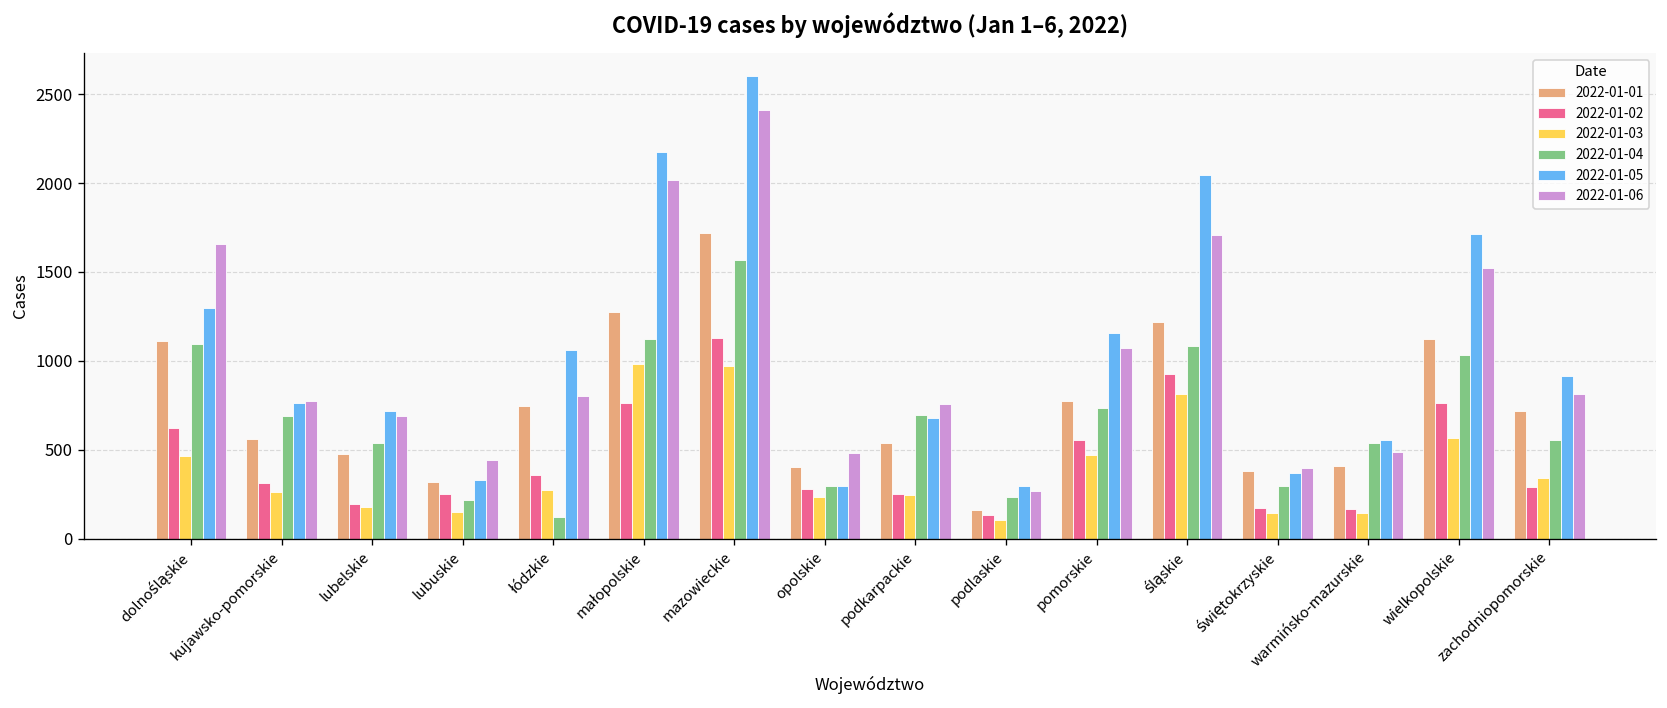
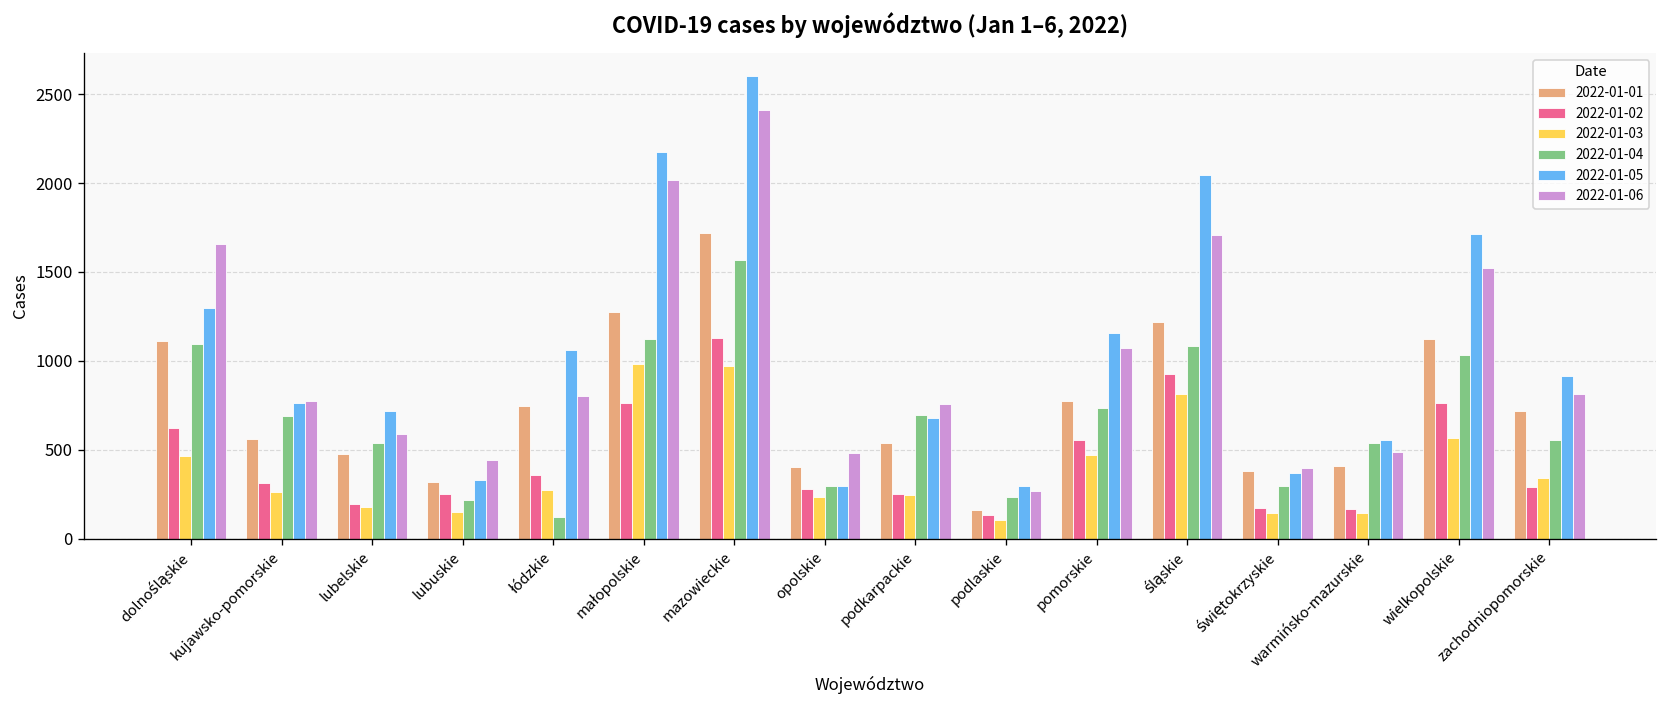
2022-01-06, lubelskie: 690 -> 590
